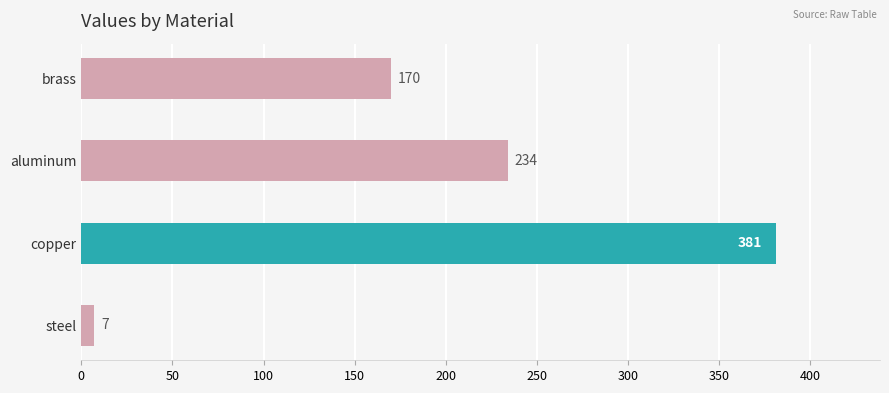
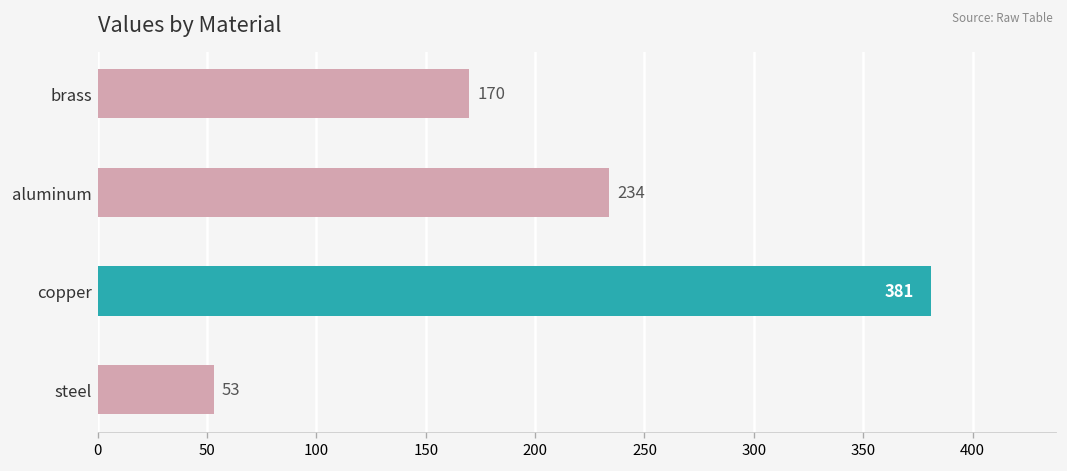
steel: 7 -> 53
